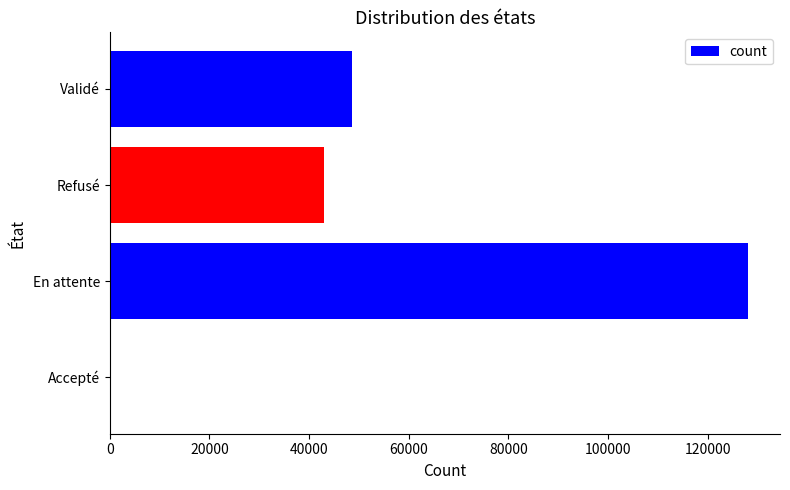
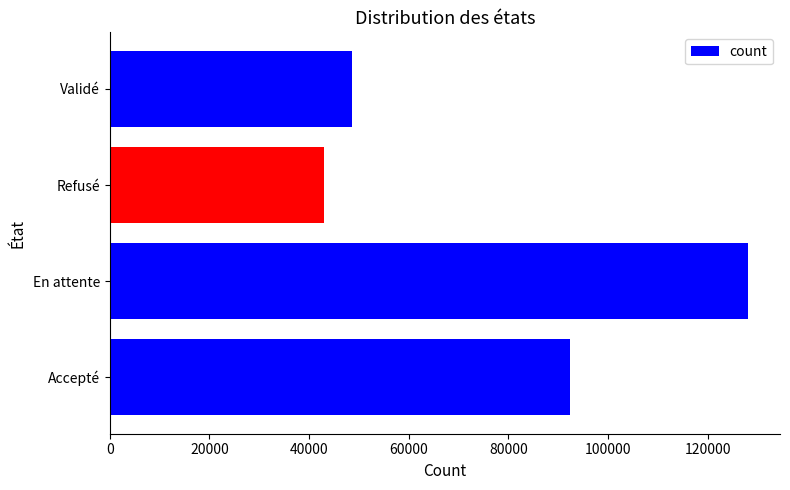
Accepté: 0 -> 92000
